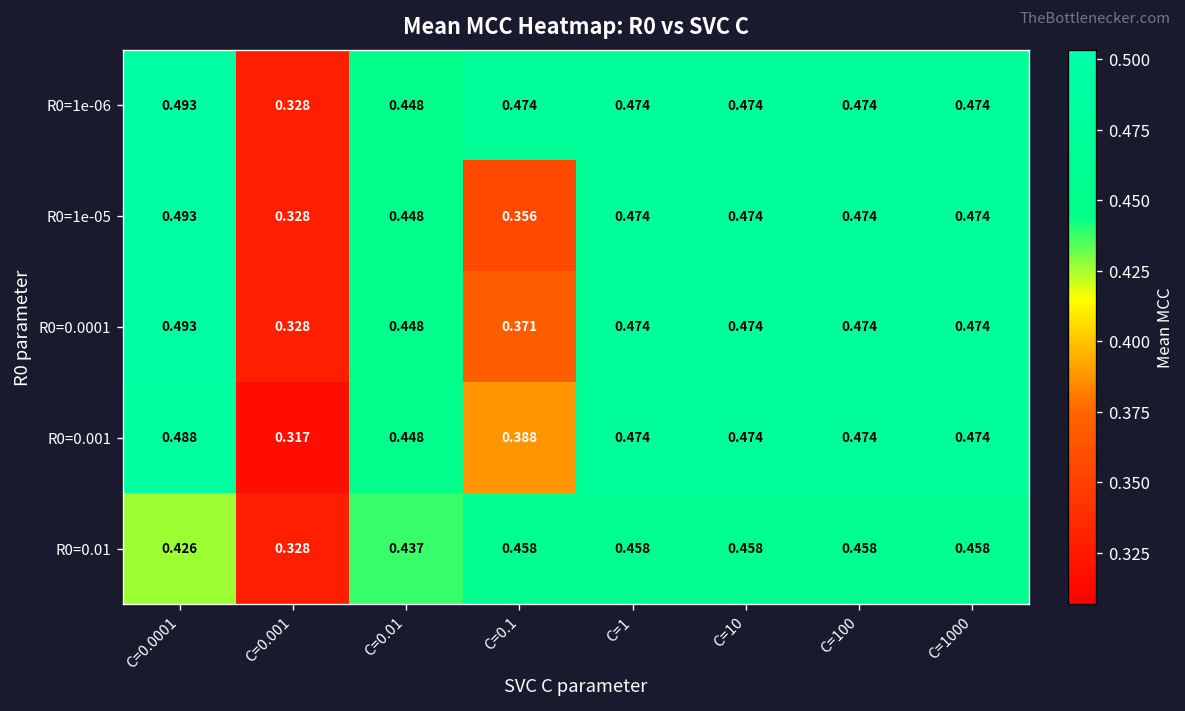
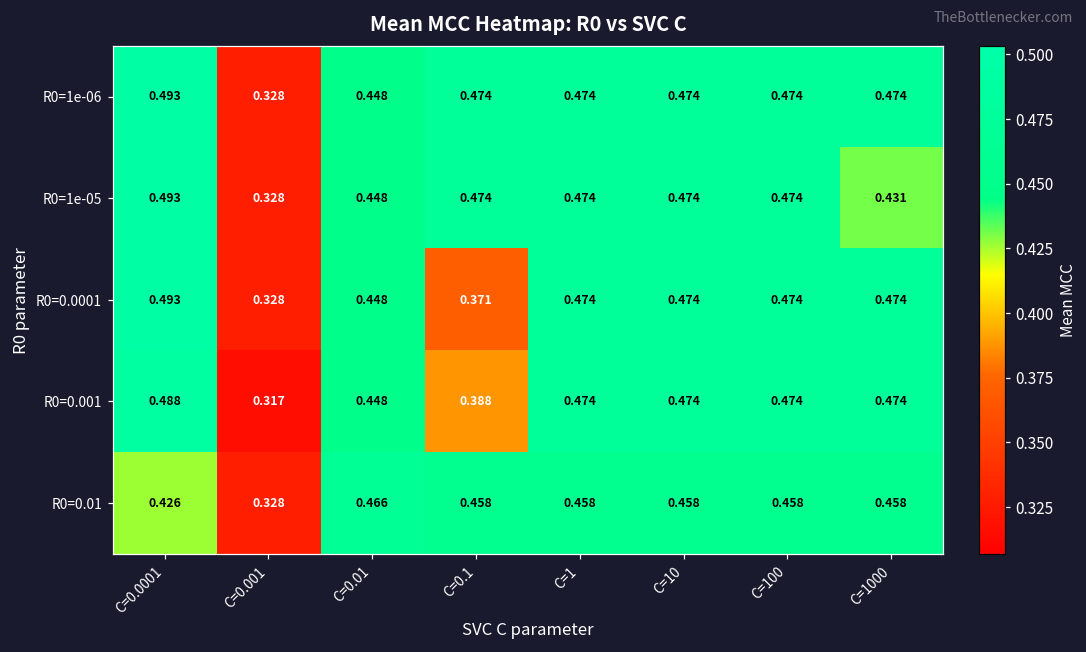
R0=1e-05, C=0.1: 0.356 -> 0.474
R0=1e-05, C=1000: 0.474 -> 0.431
R0=0.01, C=0.01: 0.437 -> 0.466
